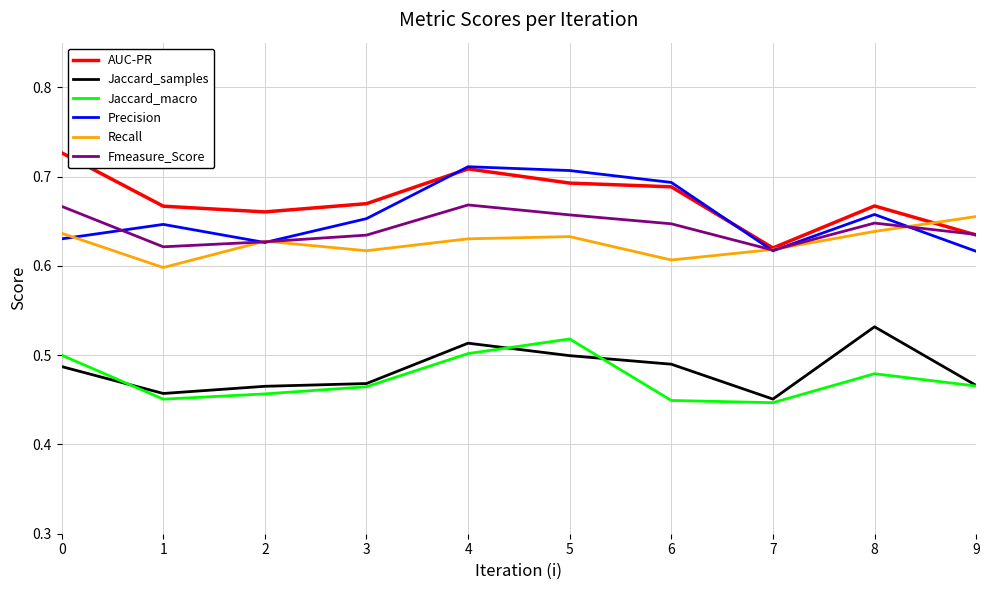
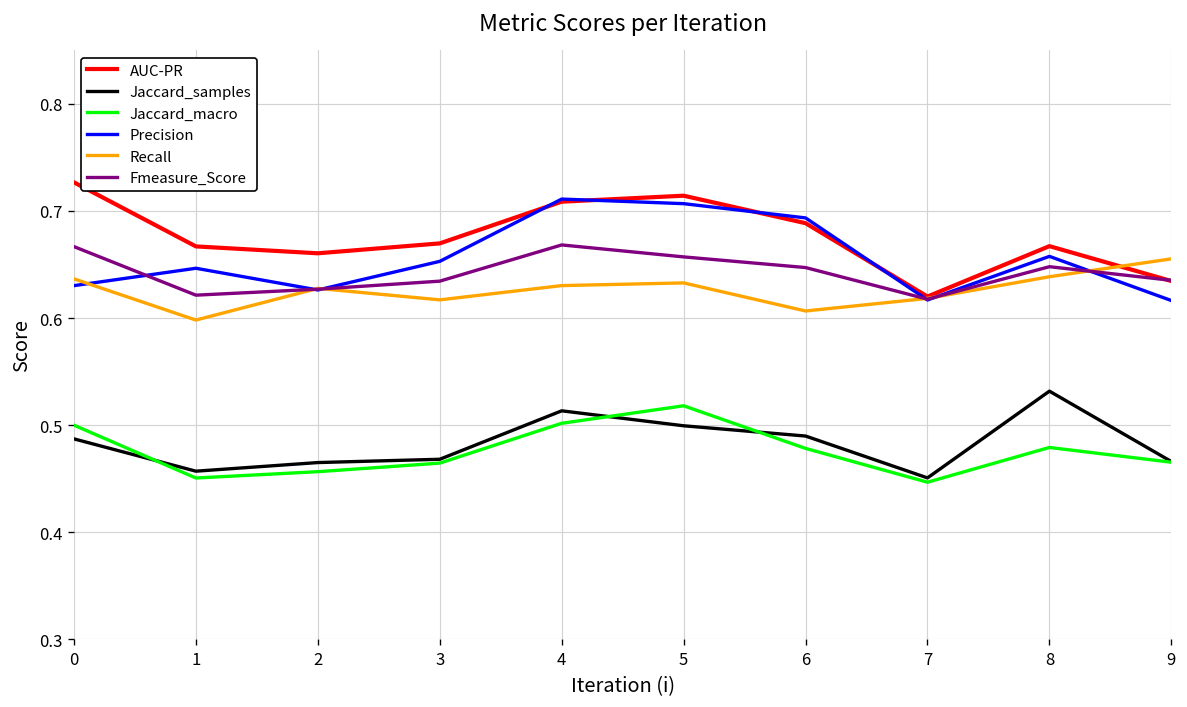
AUC-PR, 5: 0.69 -> 0.71
Jaccard_macro, 6: 0.45 -> 0.48
